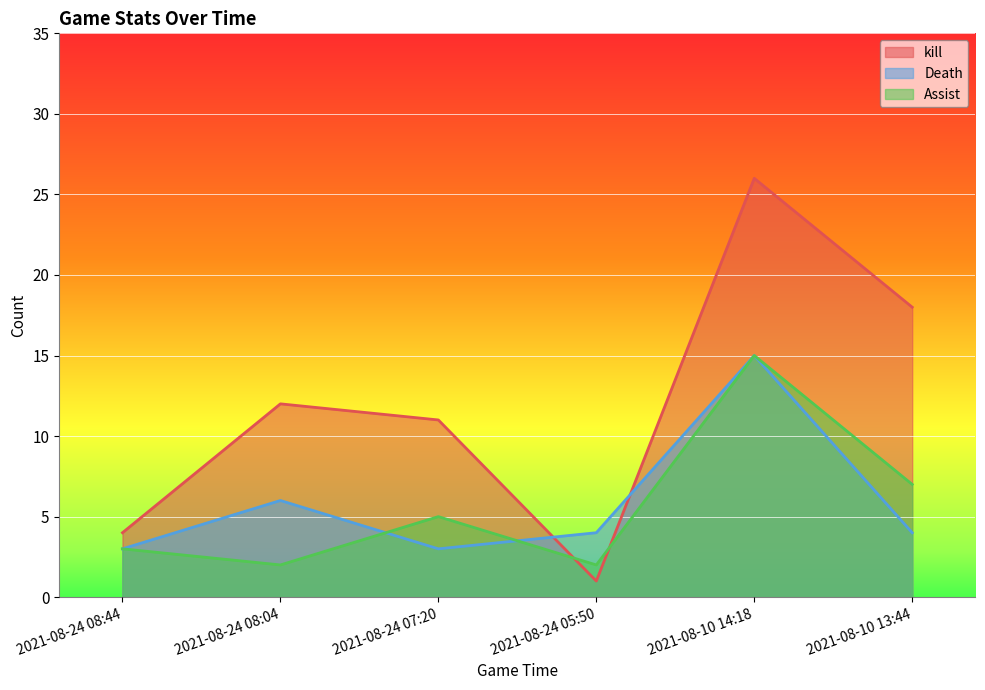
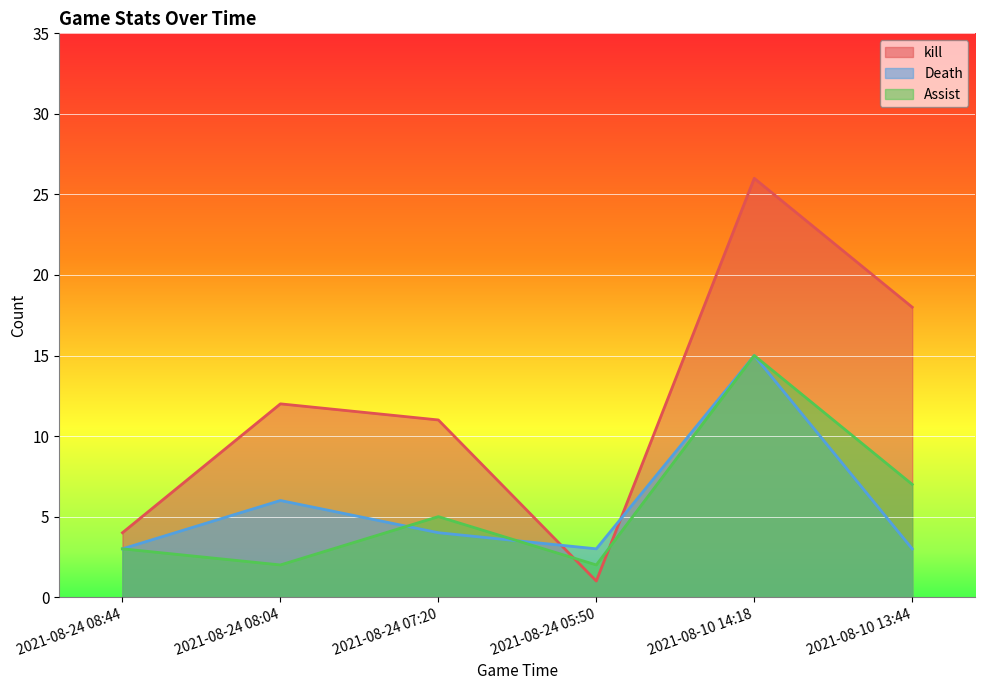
Death, 2021-08-24 07:20: 3 -> 4
Death, 2021-08-24 05:50: 4 -> 3
Death, 2021-08-10 13:44: 4 -> 3
